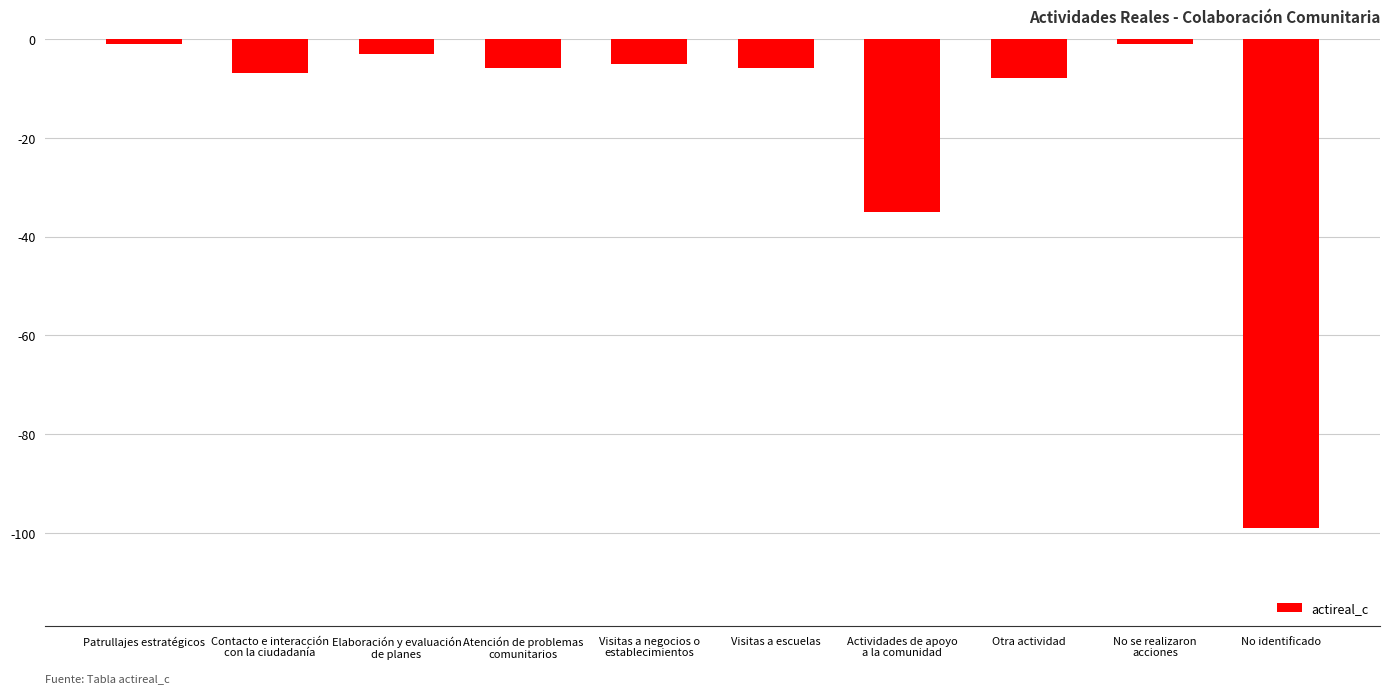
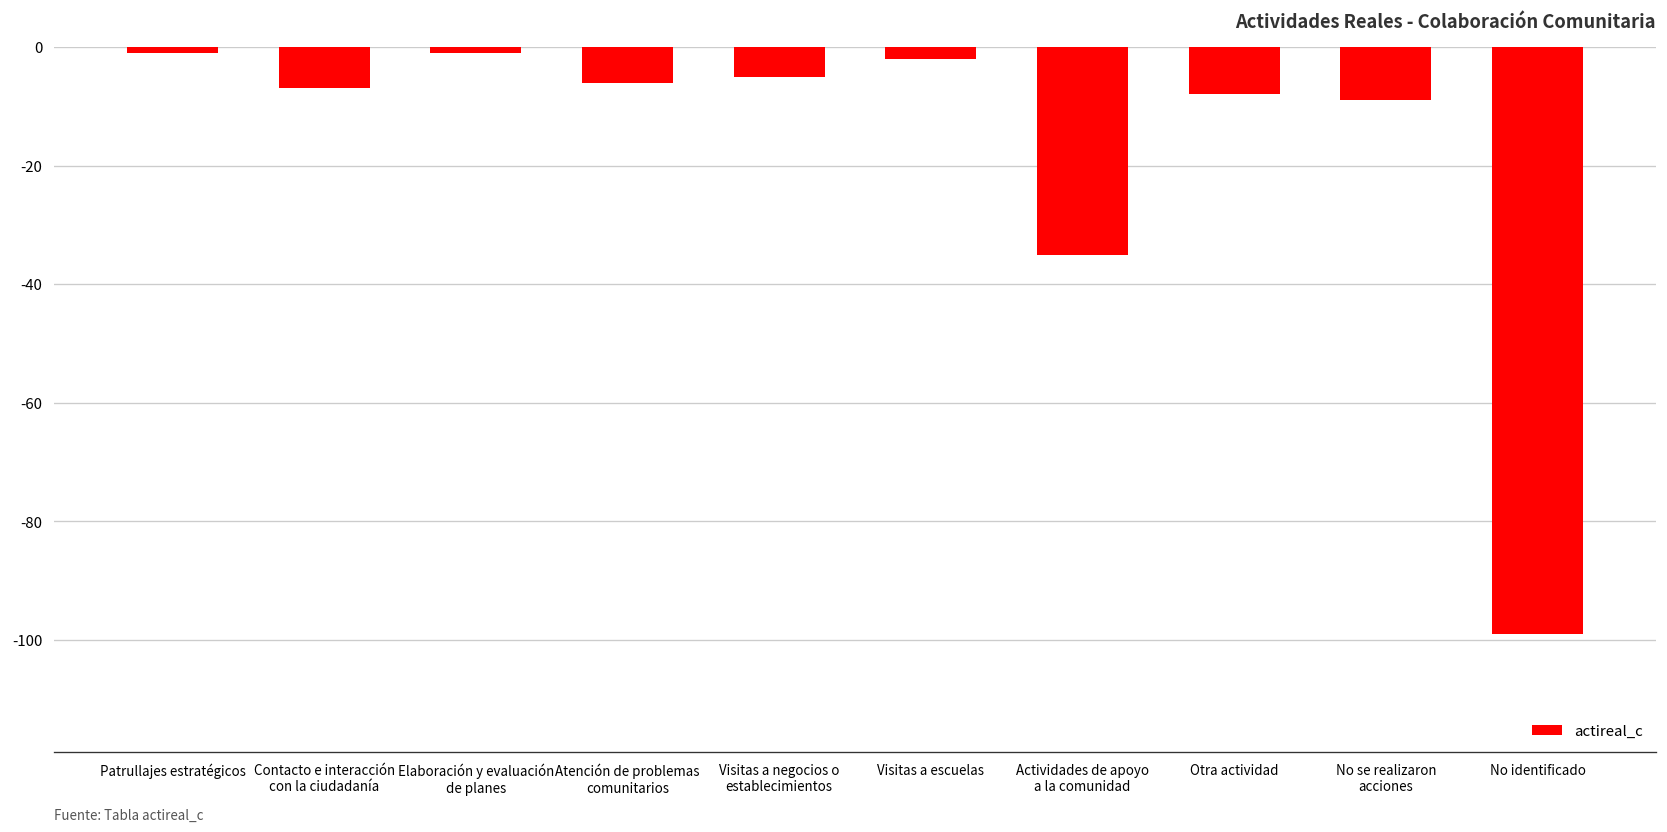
Elaboración y evaluación de planes: -3 -> -1
Visitas a escuelas: -6 -> -2
No se realizaron acciones: -1 -> -9
